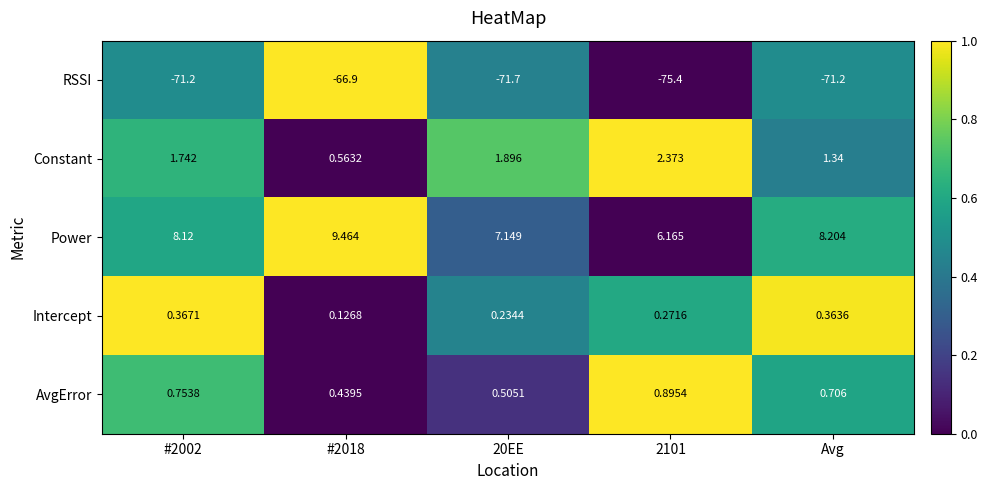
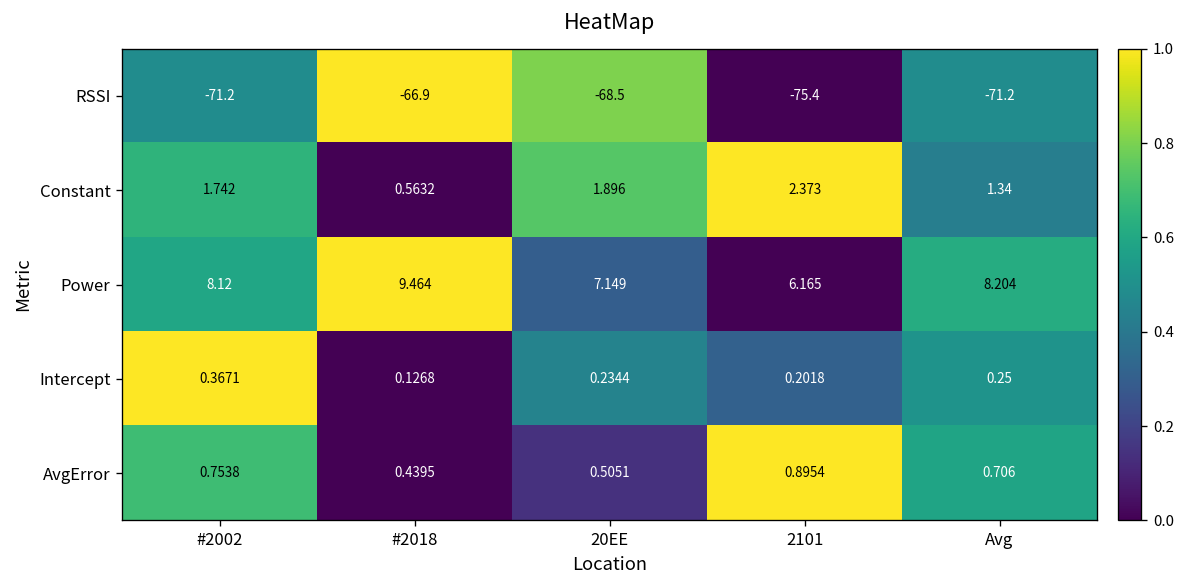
RSSI, 20EE: -71.7 -> -68.5
Intercept, 2101: 0.2716 -> 0.2018
Intercept, Avg: 0.3636 -> 0.25
